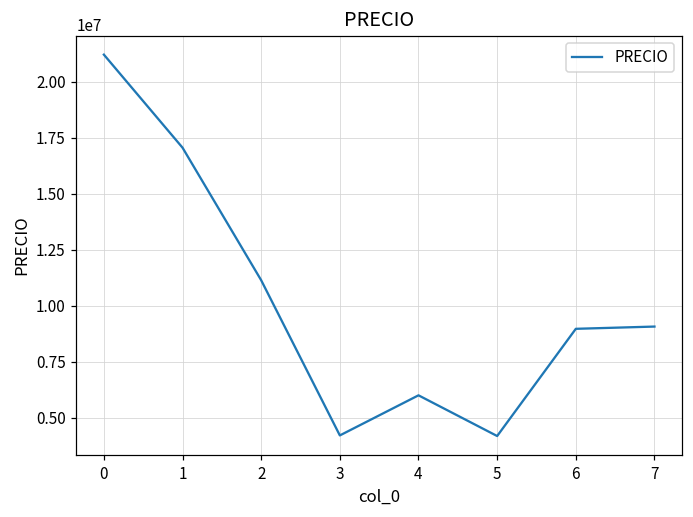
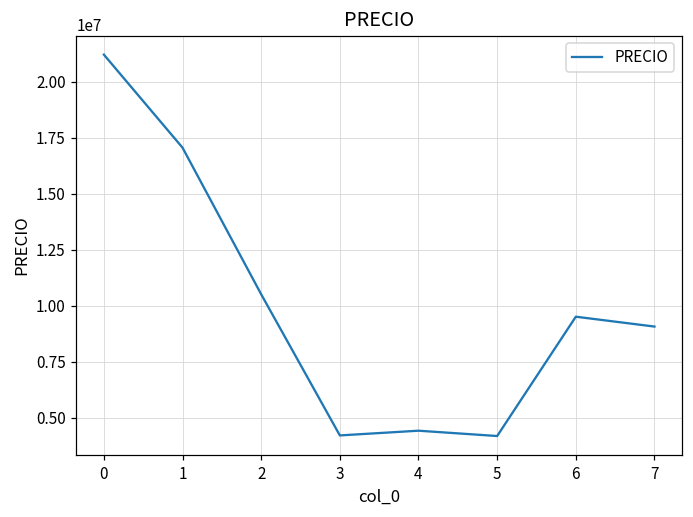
2: 11100000 -> 10500000
4: 6000000 -> 4400000
6: 9000000 -> 9500000
